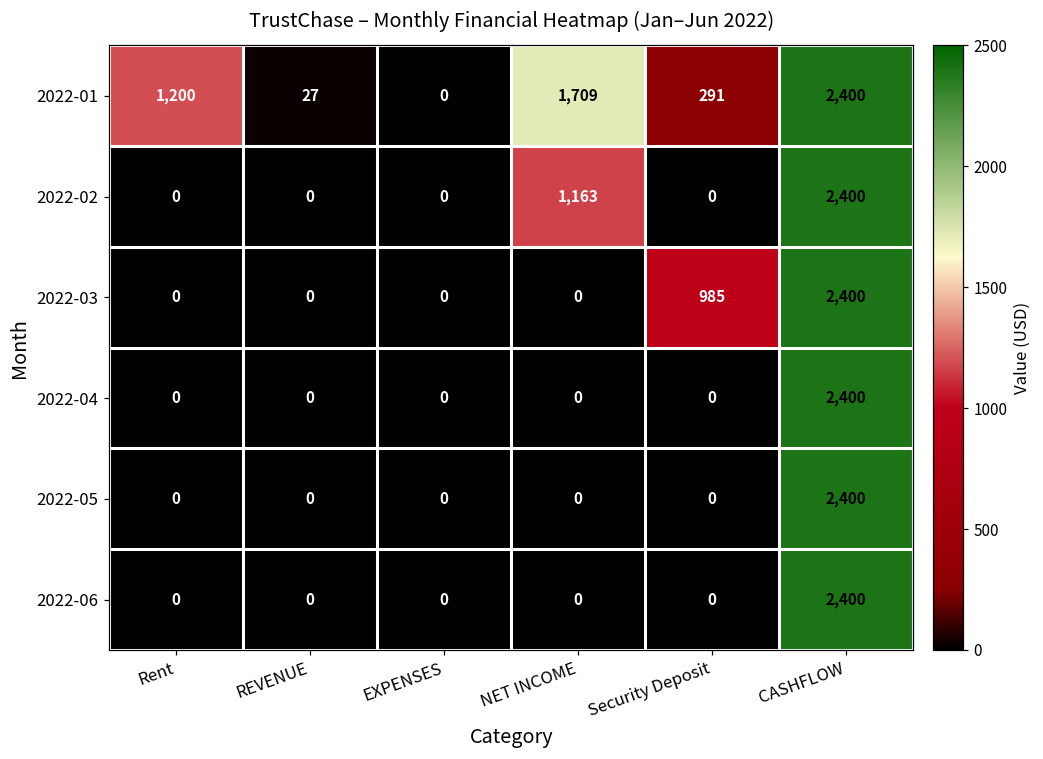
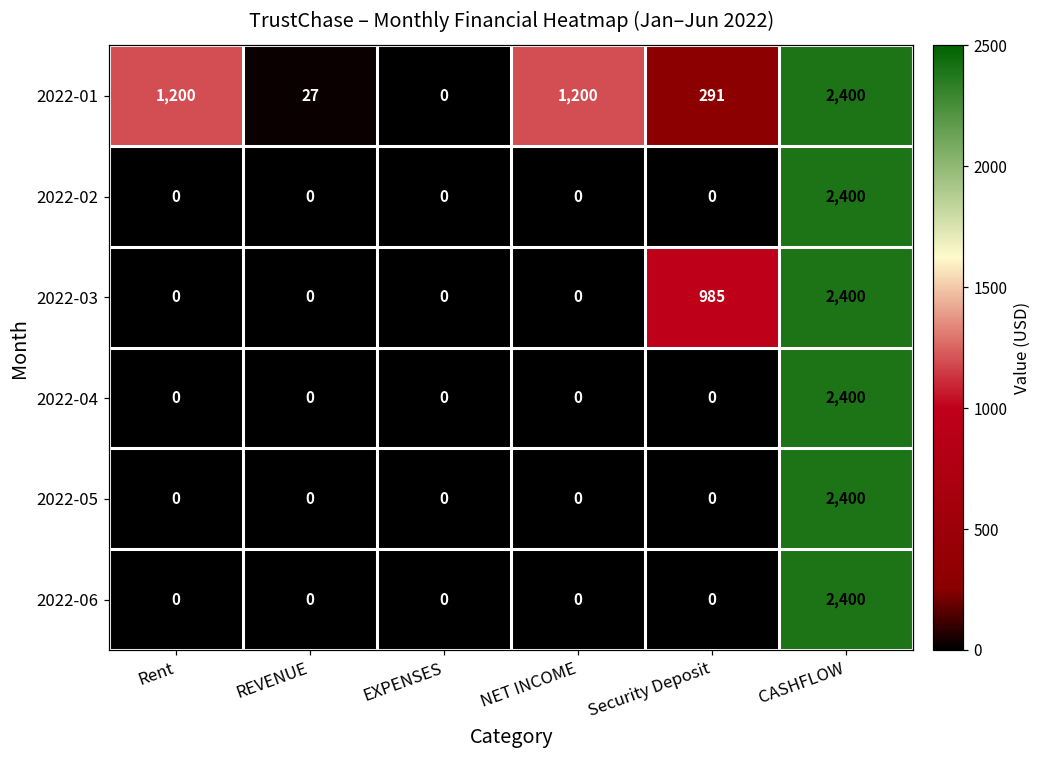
2022-01, NET INCOME: 1,709 -> 1,200
2022-02, NET INCOME: 1,163 -> 0
